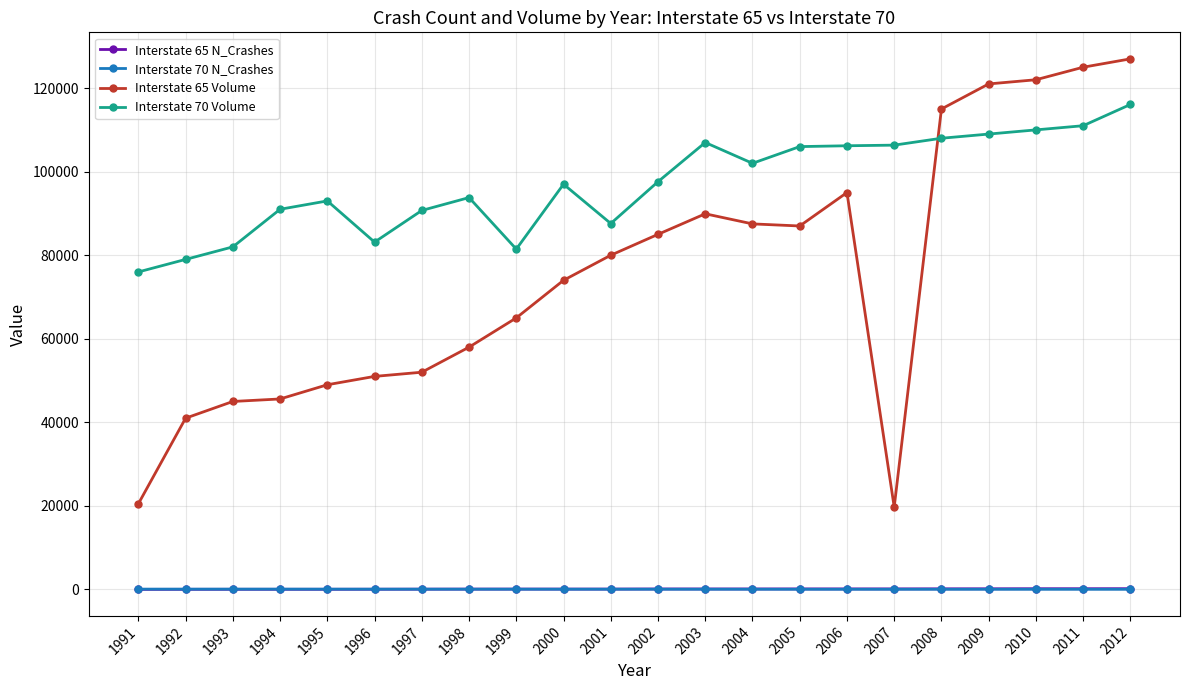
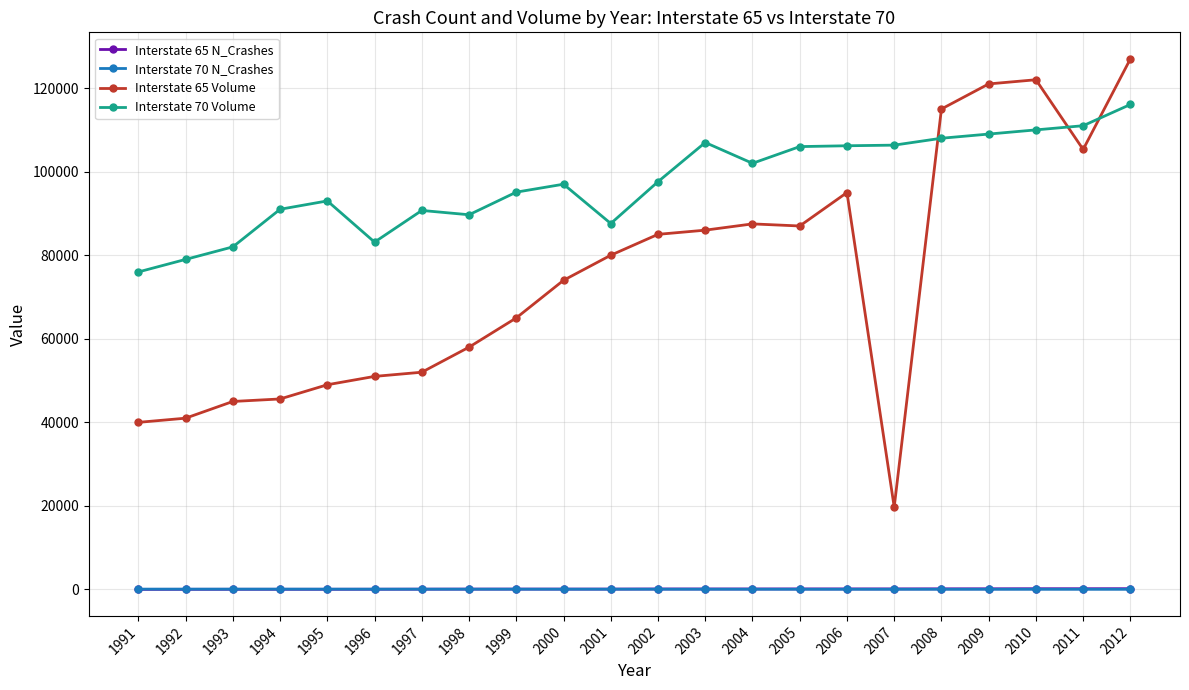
Interstate 65 Volume, 1991: 21000 -> 40000
Interstate 70 Volume, 1998: 94000 -> 90000
Interstate 70 Volume, 1999: 81000 -> 95000
Interstate 65 Volume, 2003: 90000 -> 86000
Interstate 65 Volume, 2011: 125000 -> 105000
